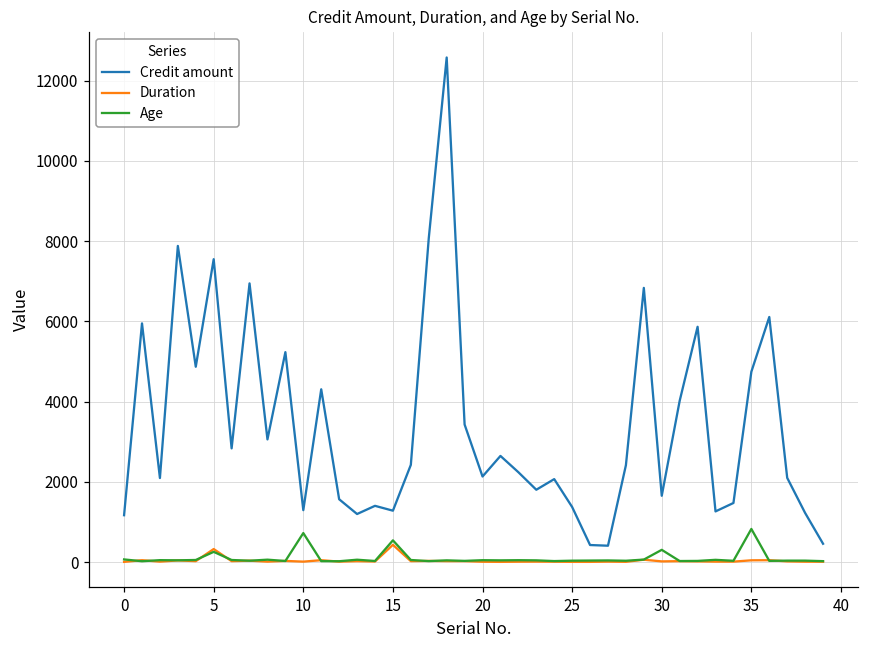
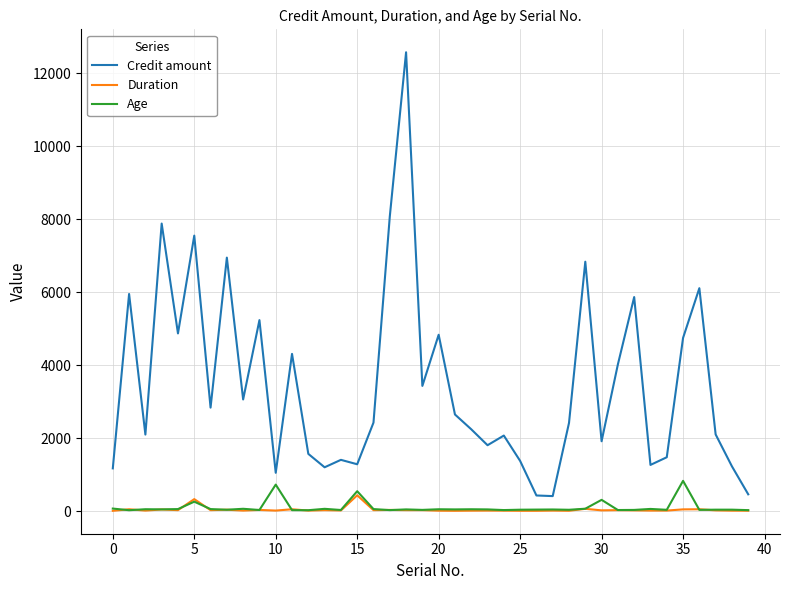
Credit amount, 10: 1300 -> 1000
Credit amount, 20: 2100 -> 4800
Credit amount, 30: 1700 -> 1900
